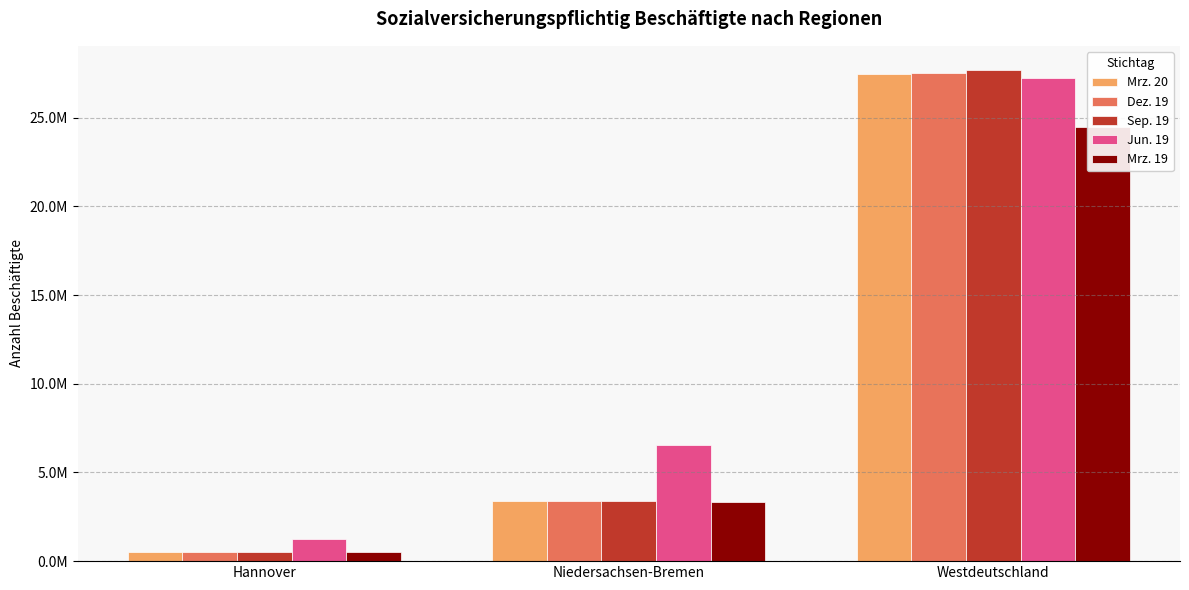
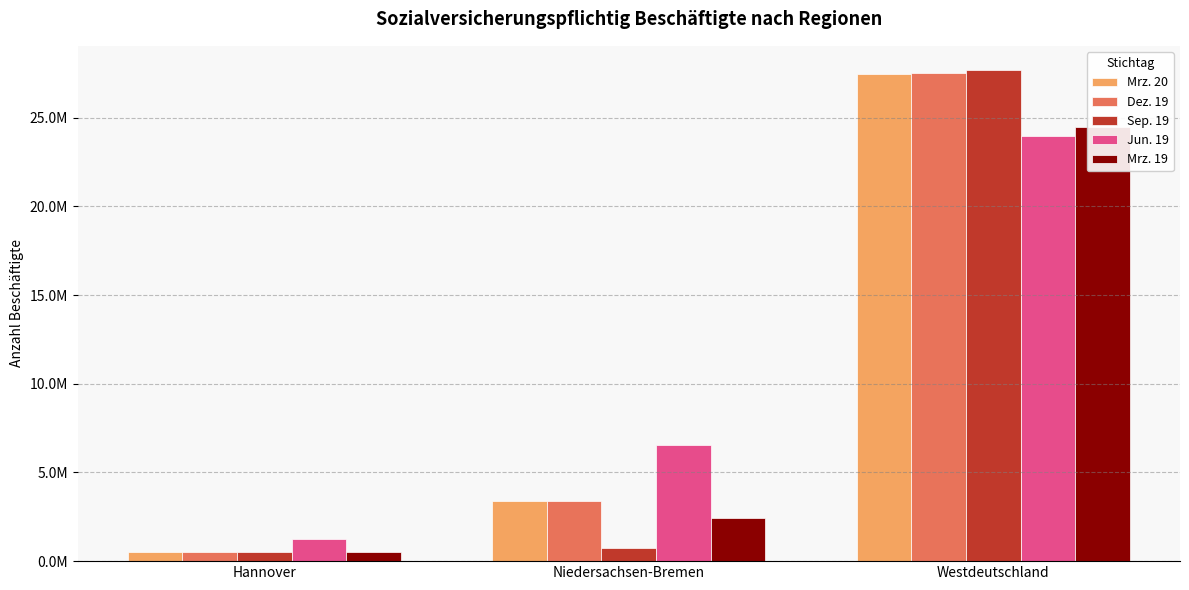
Sep. 19, Niedersachsen-Bremen: 3400000 -> 800000
Mrz. 19, Niedersachsen-Bremen: 3300000 -> 2400000
Jun. 19, Westdeutschland: 27200000 -> 23900000
